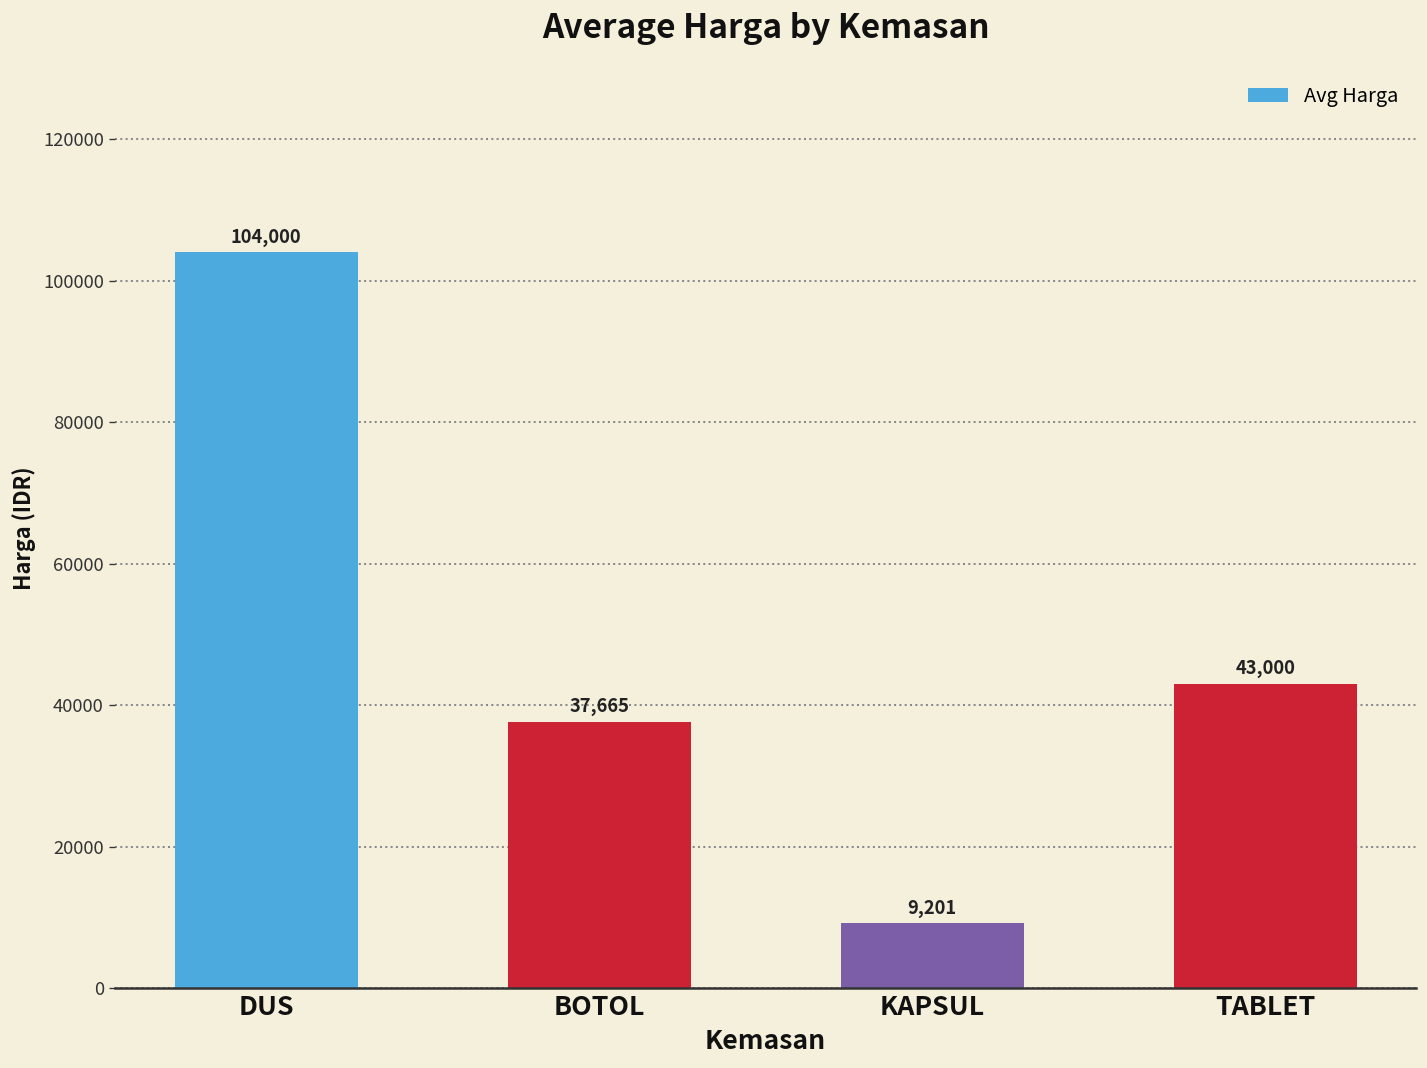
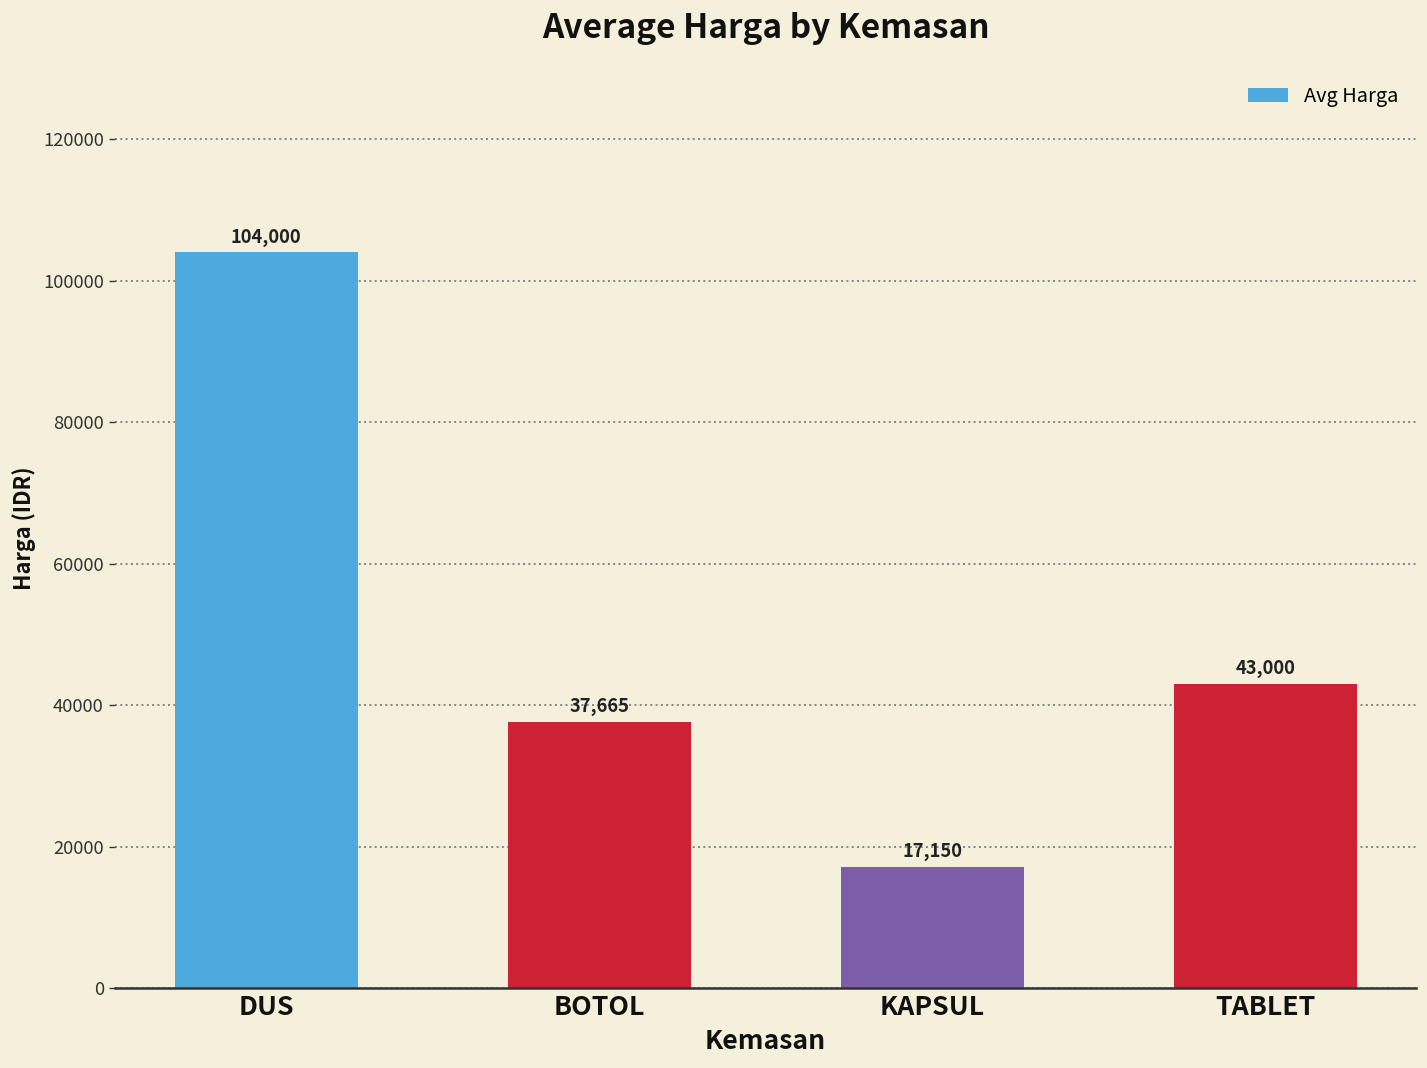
KAPSUL: 9,201 -> 17,150
